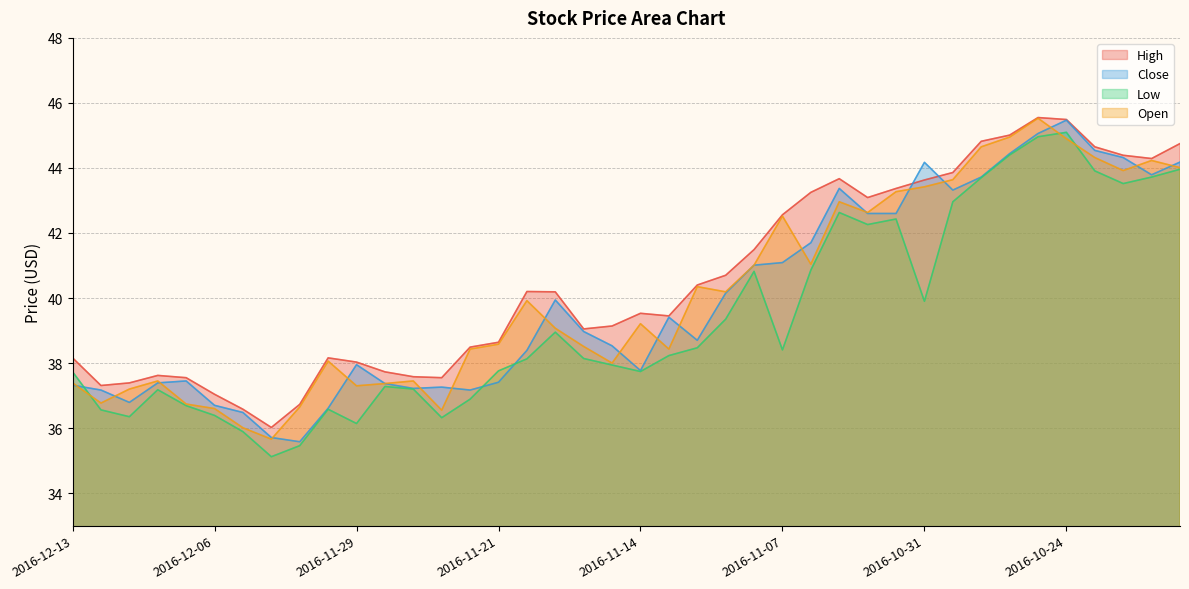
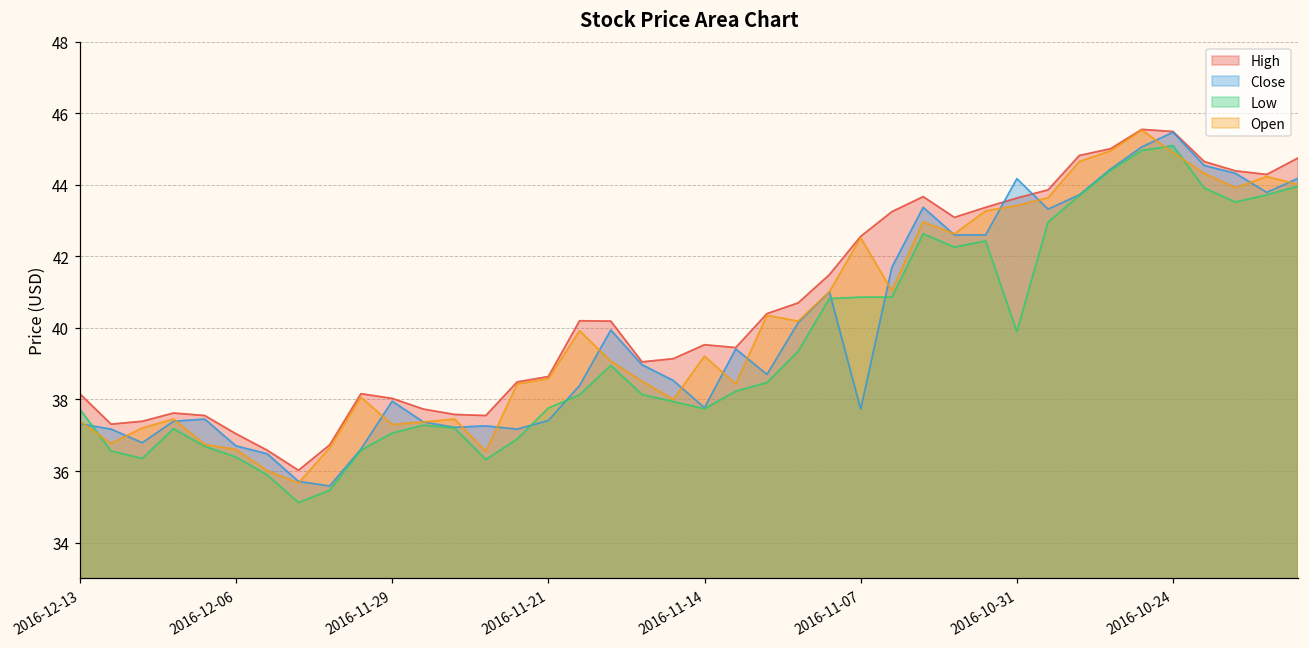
Low, 2016-11-29: 36.1 -> 37.1
Close, 2016-11-07: 41.1 -> 37.7
Low, 2016-11-07: 38.4 -> 40.9
